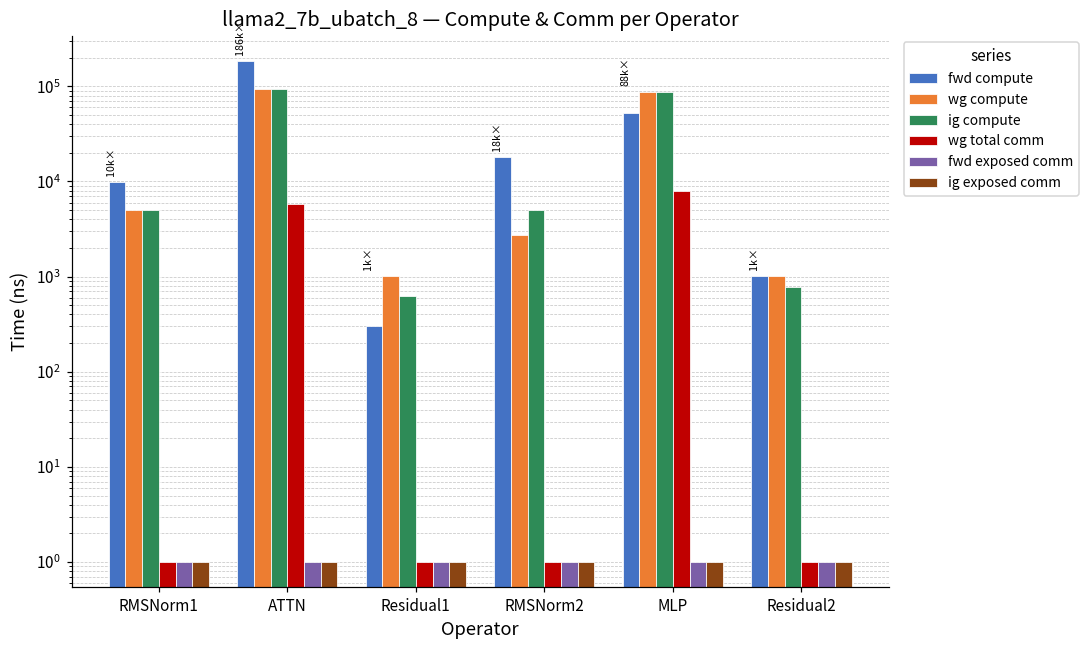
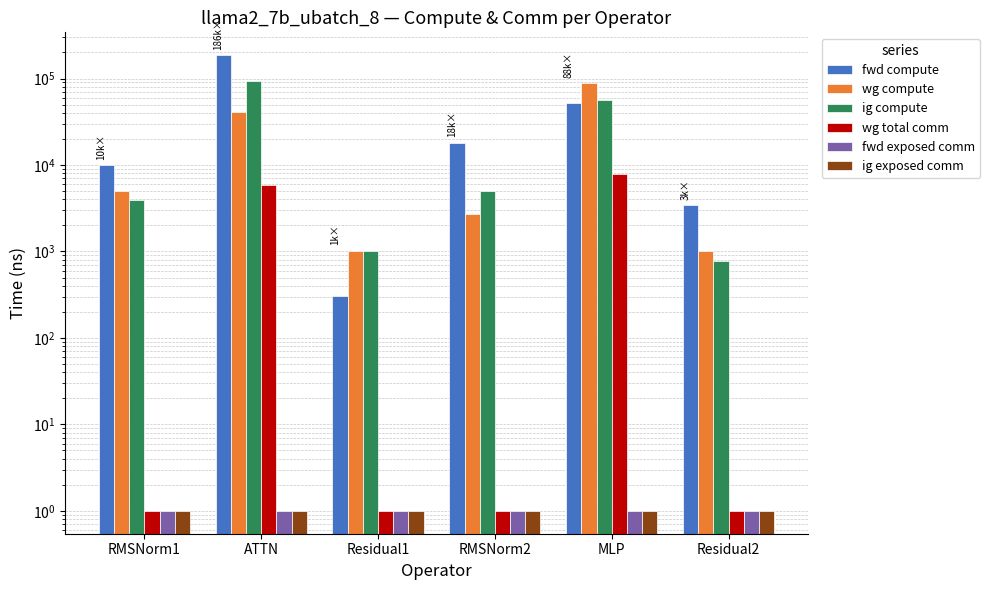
ig compute, RMSNorm1: 5000 -> 4000
wg compute, ATTN: 90000 -> 40000
ig compute, Residual1: 600 -> 1000
ig compute, MLP: 90000 -> 60000
fwd compute, Residual2: 1k× -> 3k×
